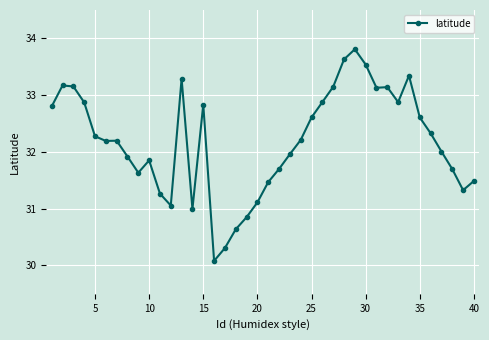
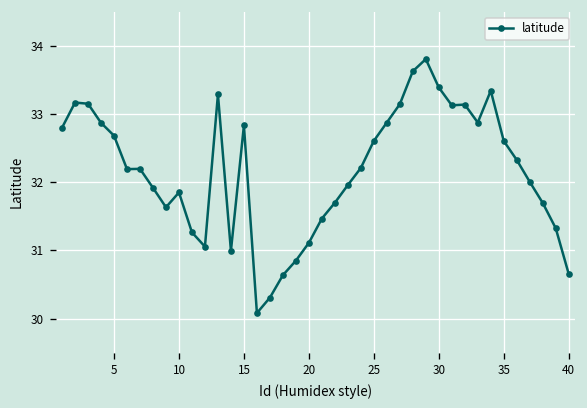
5: 32.3 -> 32.7
30: 33.5 -> 33.4
40: 31.5 -> 30.7
